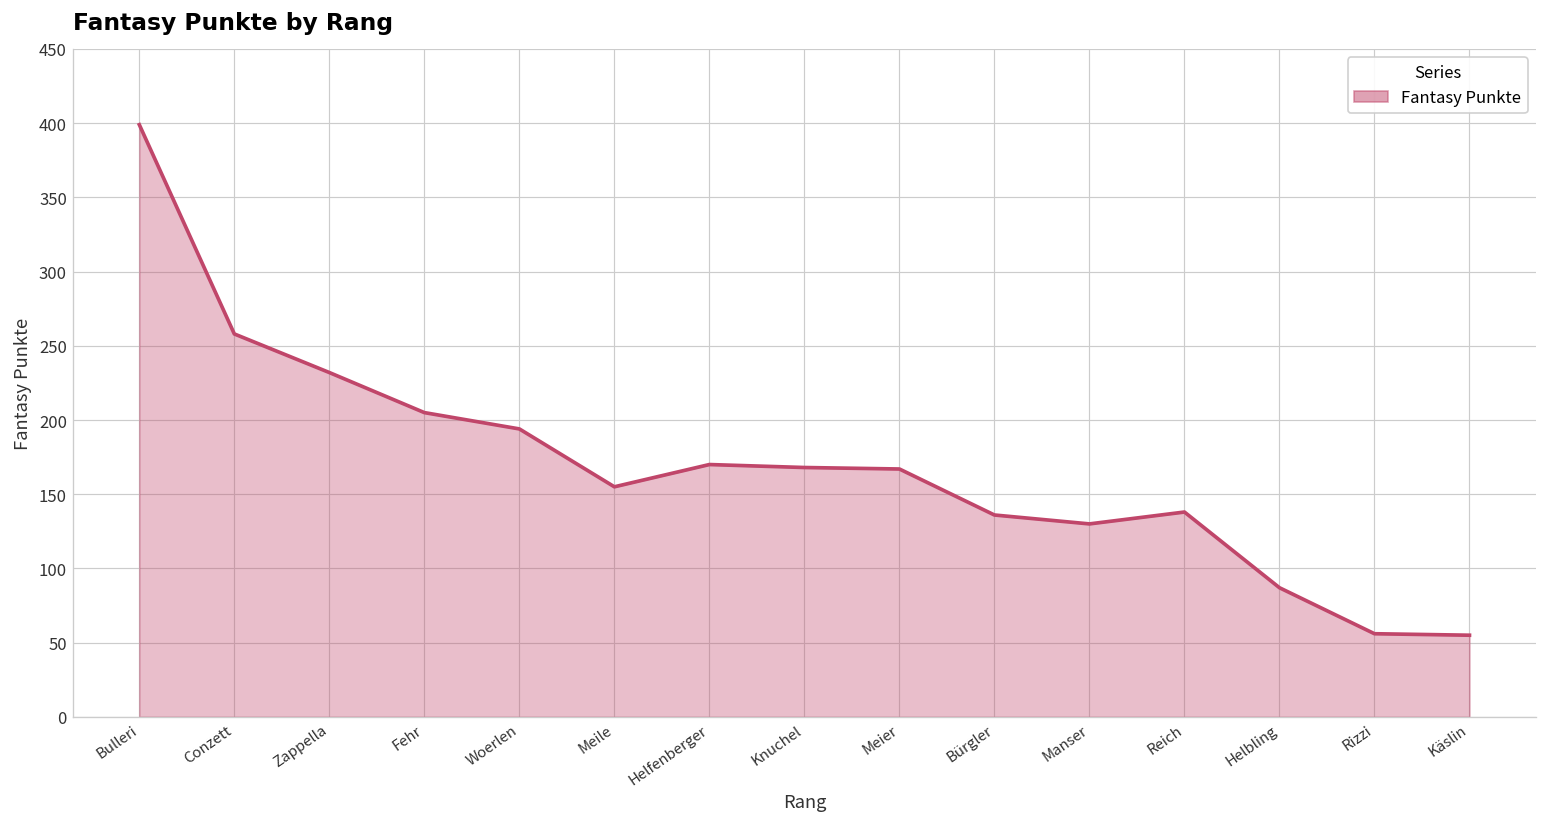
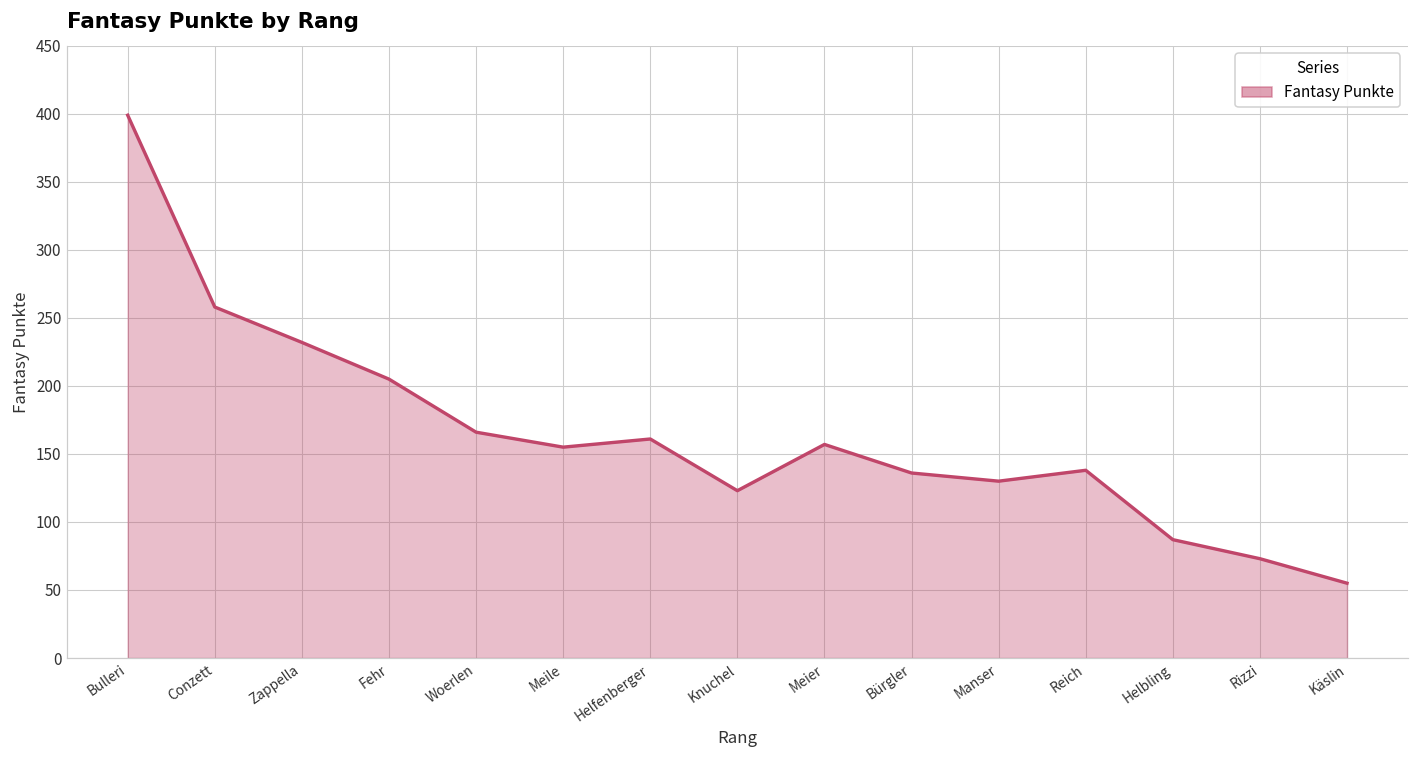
Woerlen: 194 -> 166
Helfenberger: 170 -> 161
Knuchel: 168 -> 123
Meier: 167 -> 157
Rizzi: 56 -> 73
